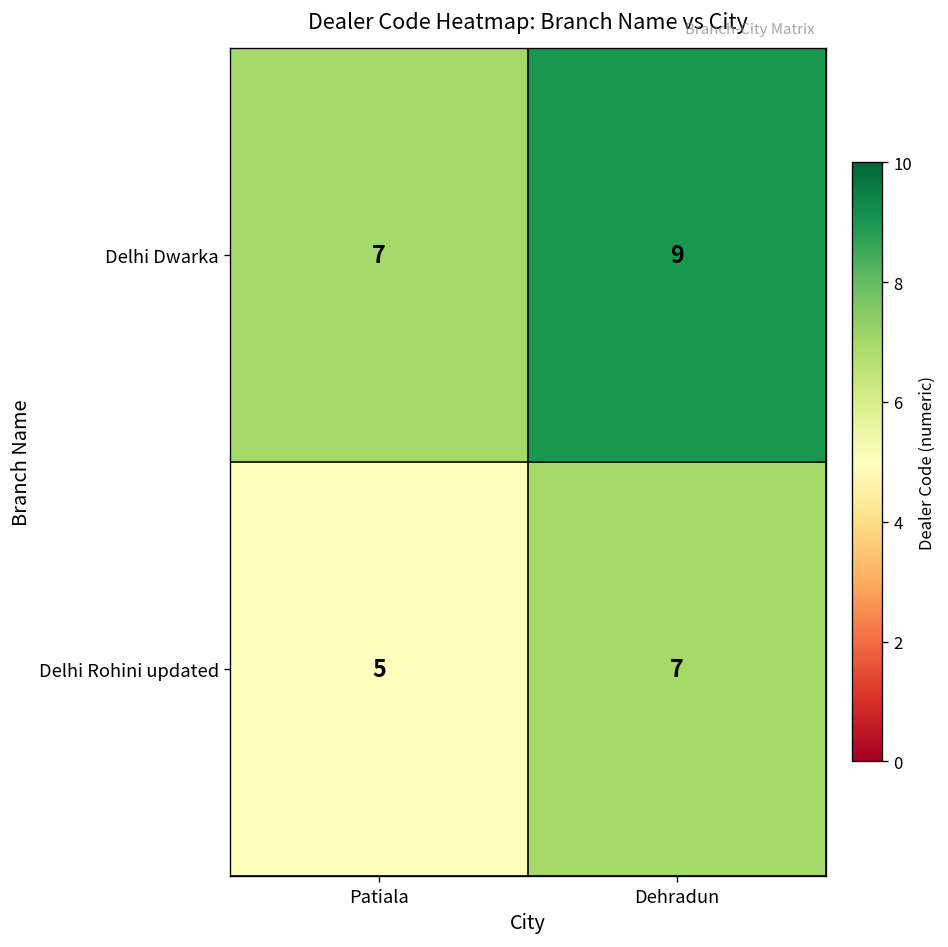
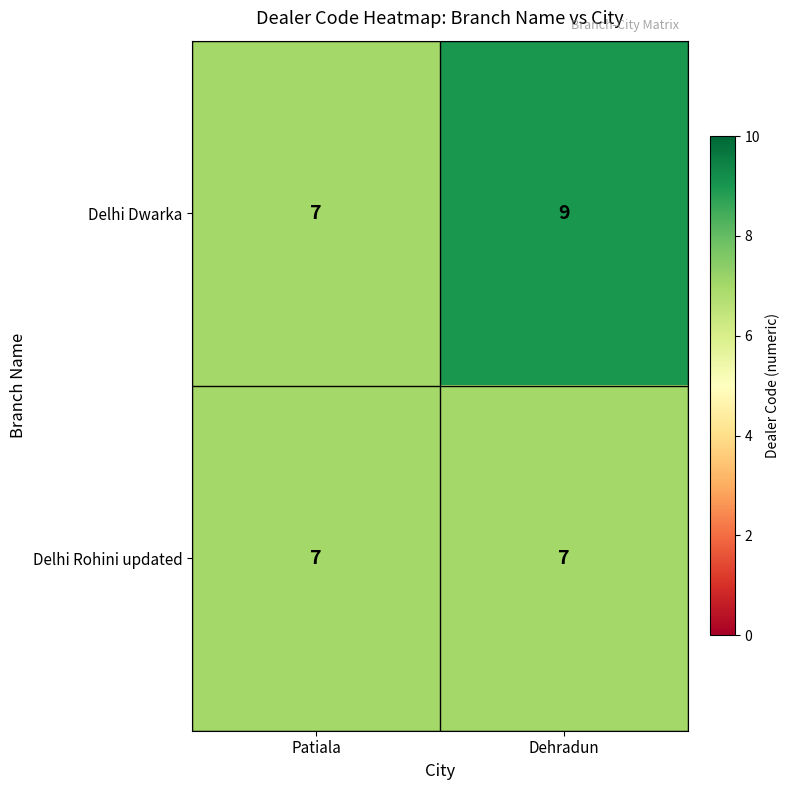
Delhi Rohini updated, Patiala: 5 -> 7
